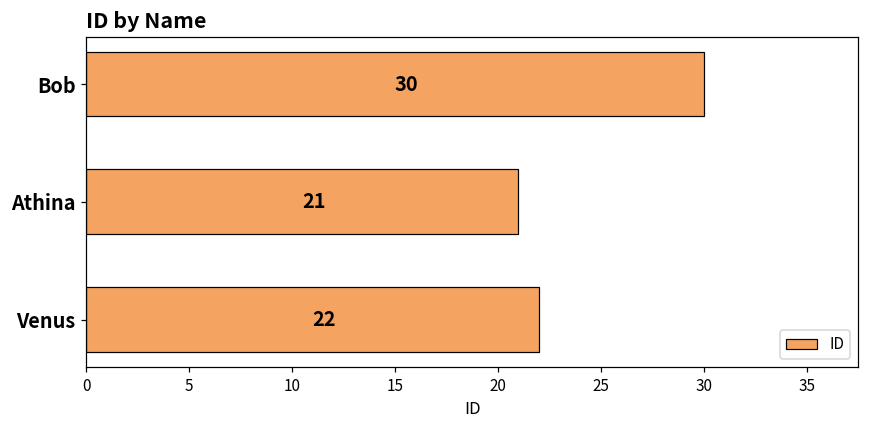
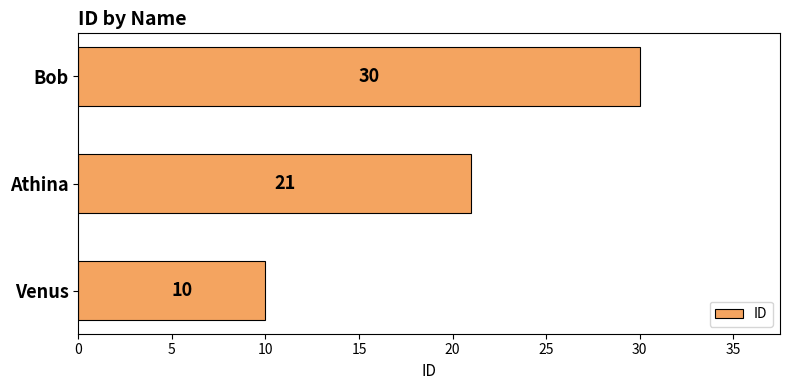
Venus: 22 -> 10
